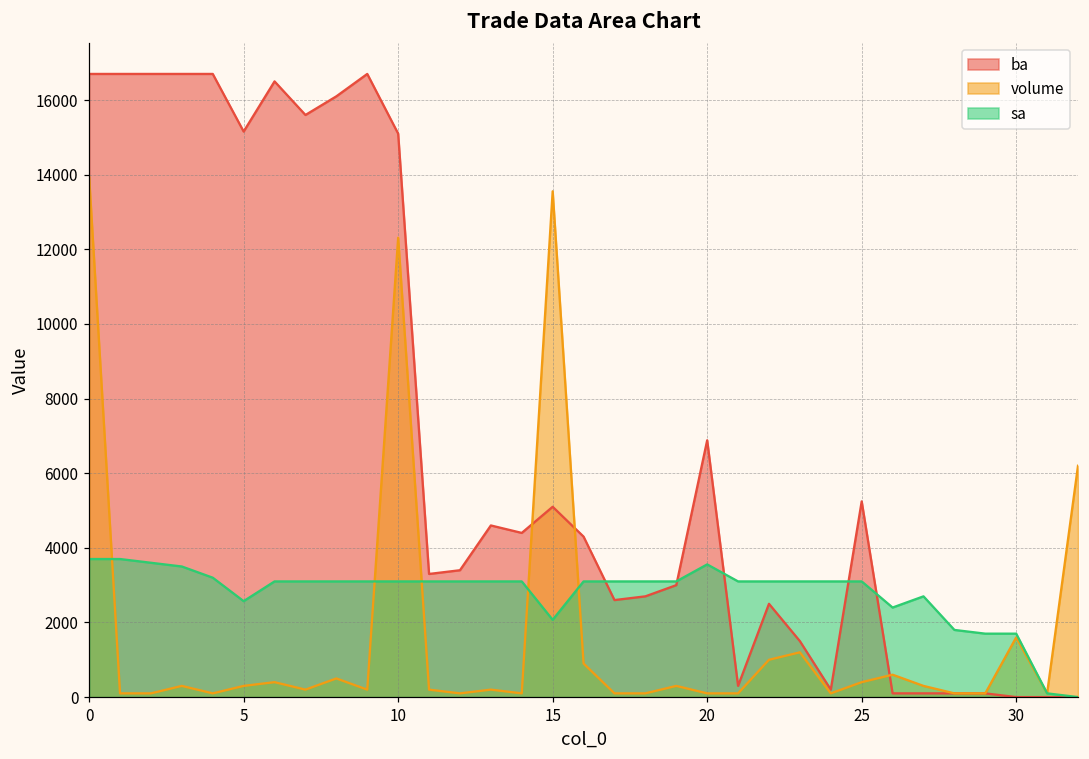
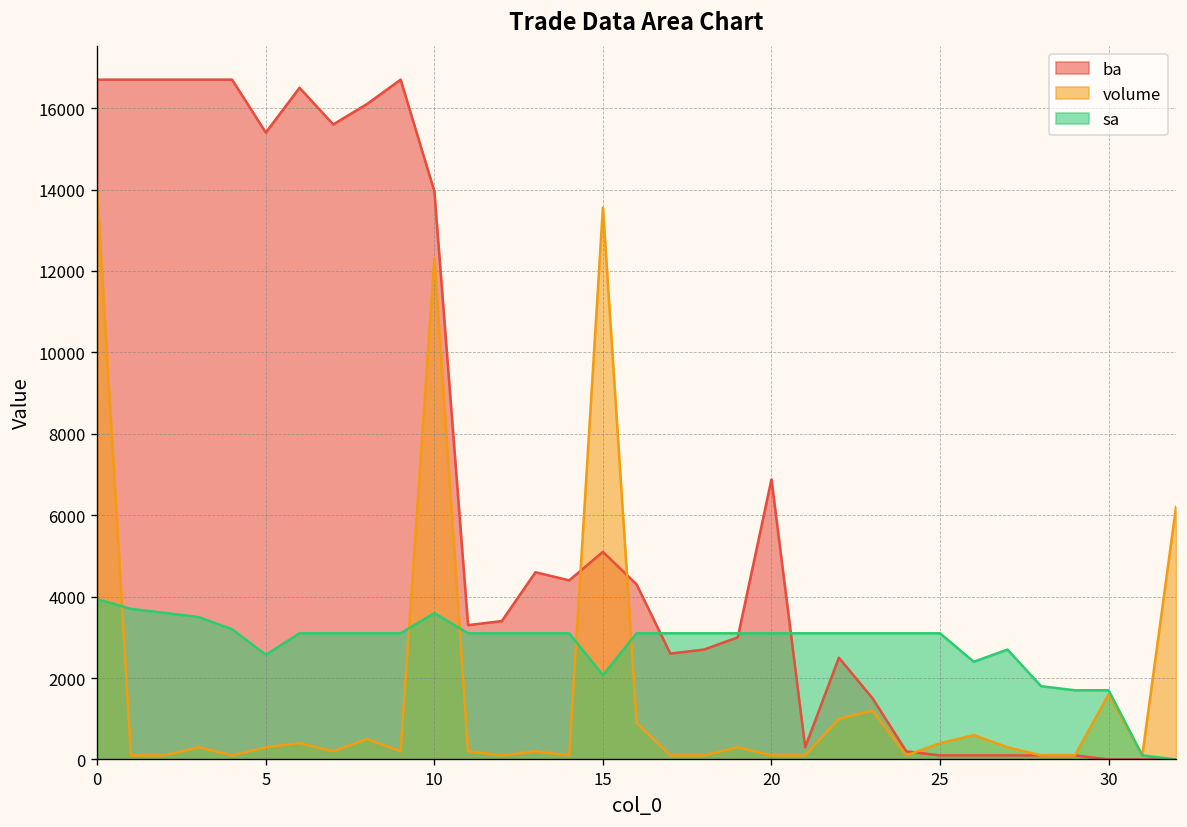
sa, 0: 3700 -> 3900
ba, 5: 15200 -> 15400
ba, 10: 15100 -> 14000
sa, 10: 3100 -> 3600
sa, 20: 3600 -> 3100
ba, 25: 5200 -> 100
